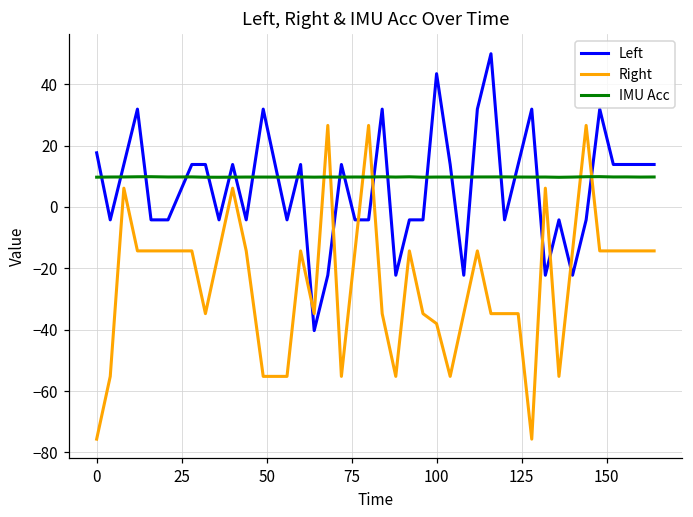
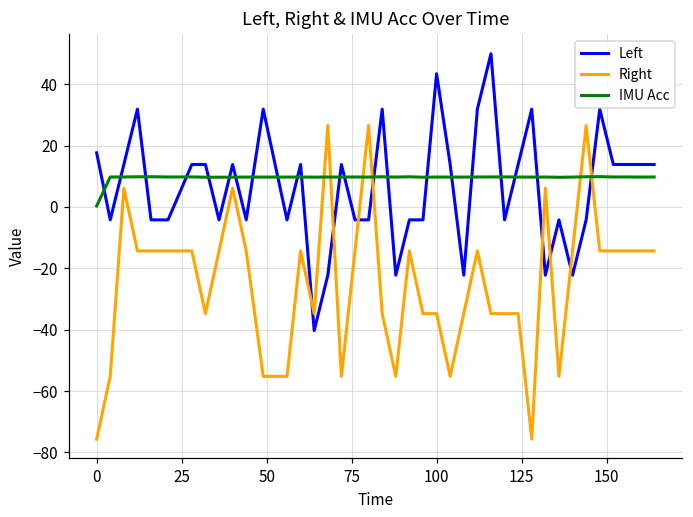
IMU Acc, 0: 10 -> 0
Right, 100: -38 -> -35
